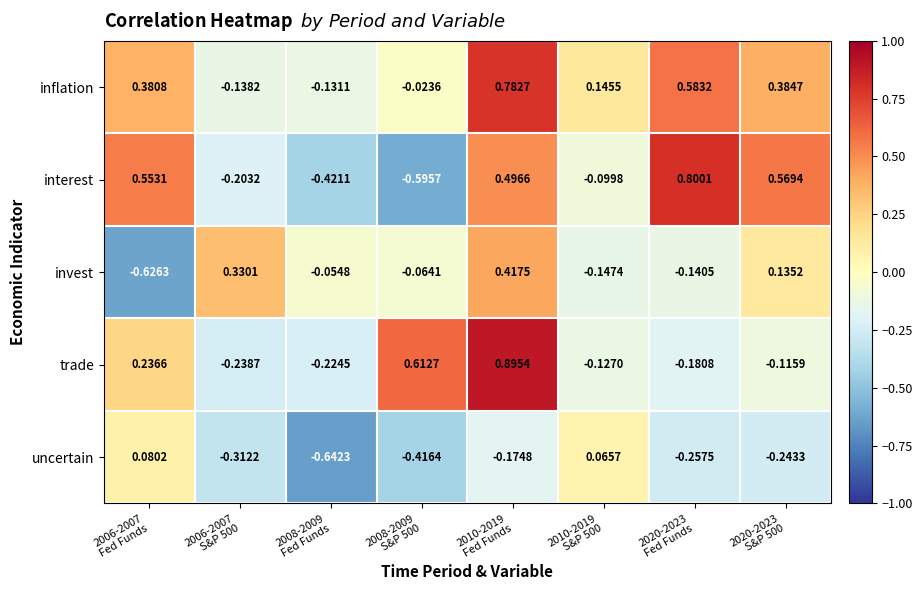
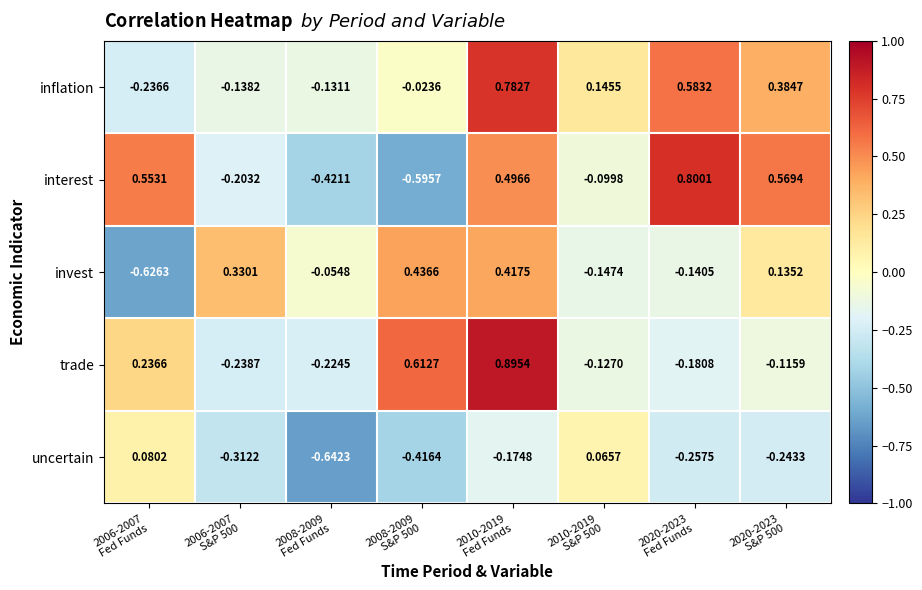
inflation, 2006-2007 Fed Funds: 0.3808 -> -0.2366
invest, 2008-2009 S&P 500: -0.0641 -> 0.4366
